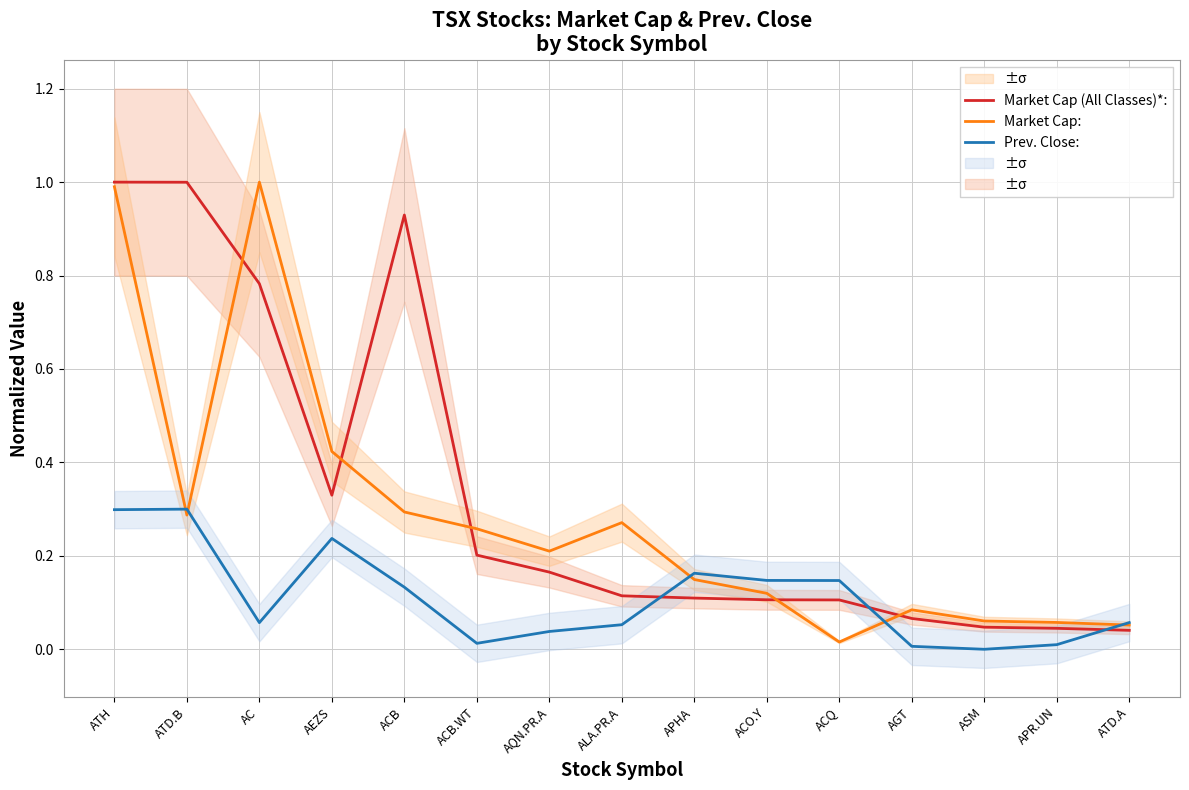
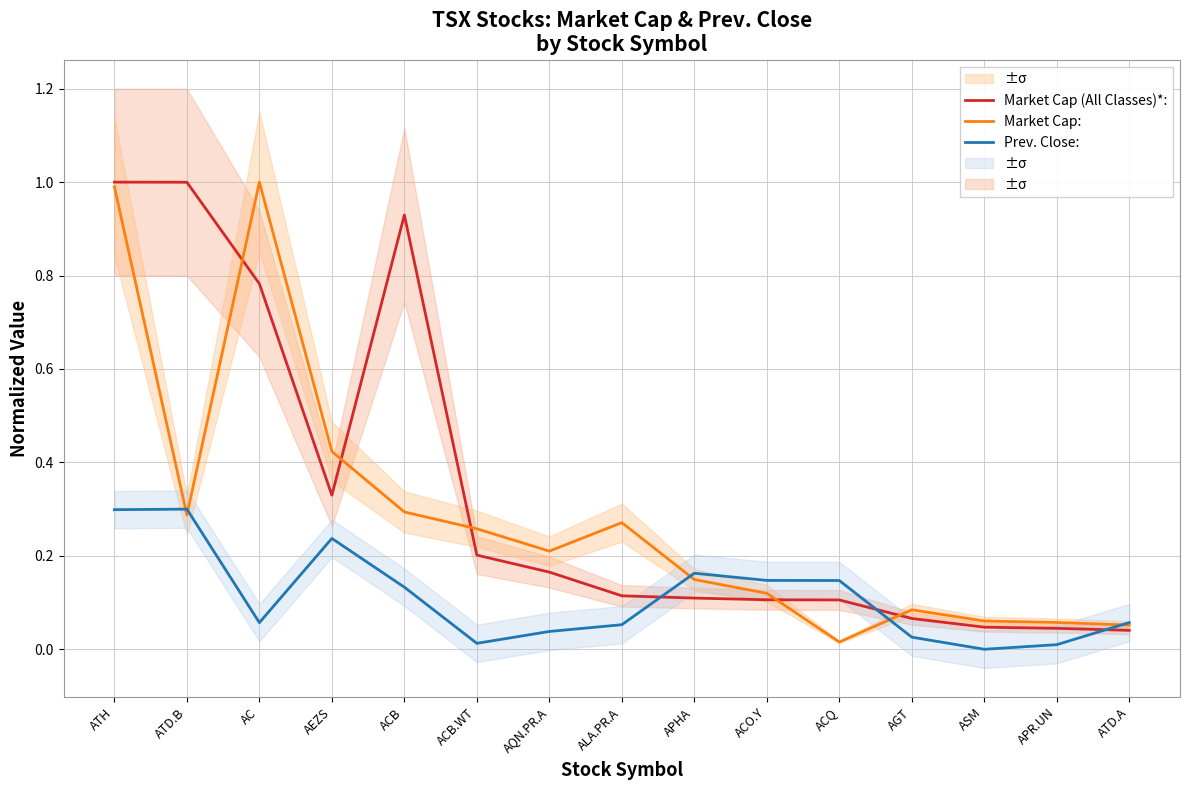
Prev. Close:, AGT: 0.01 -> 0.03
